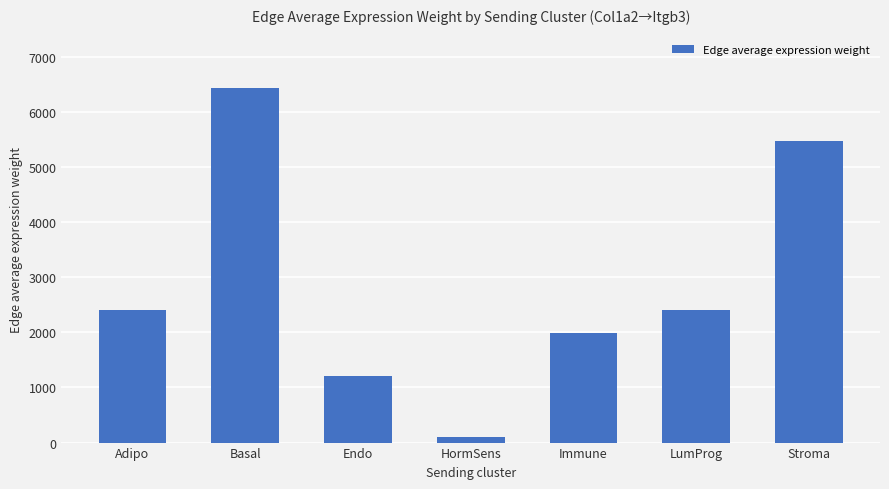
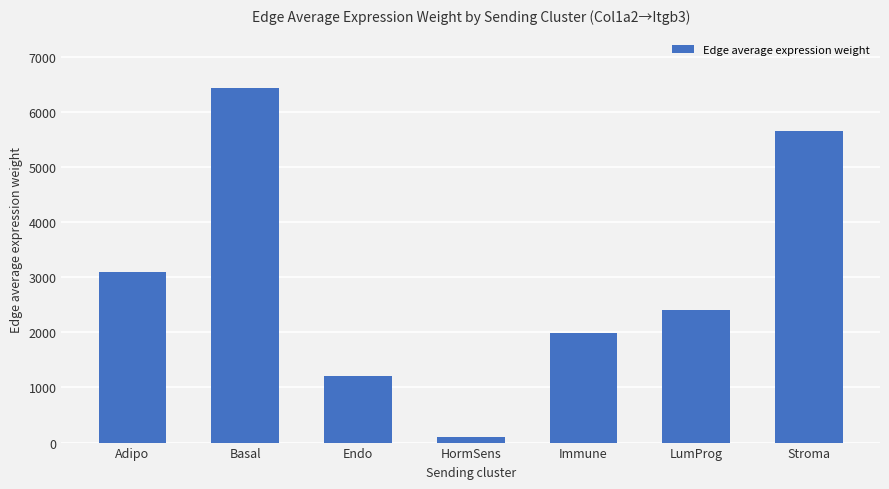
Adipo: 2400 -> 3100
Stroma: 5500 -> 5700
